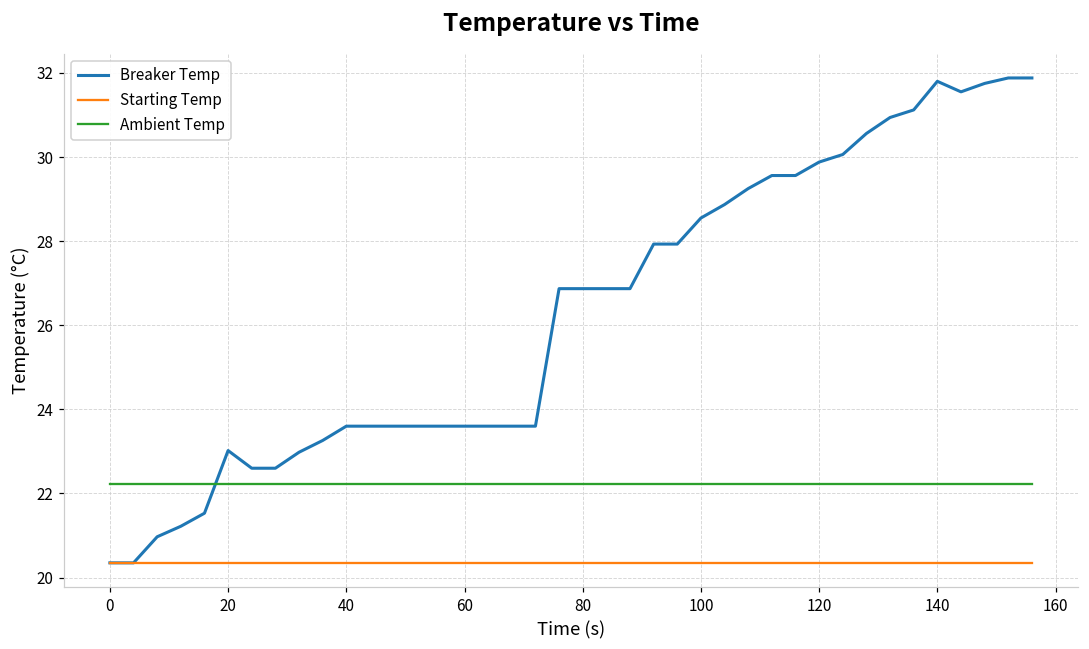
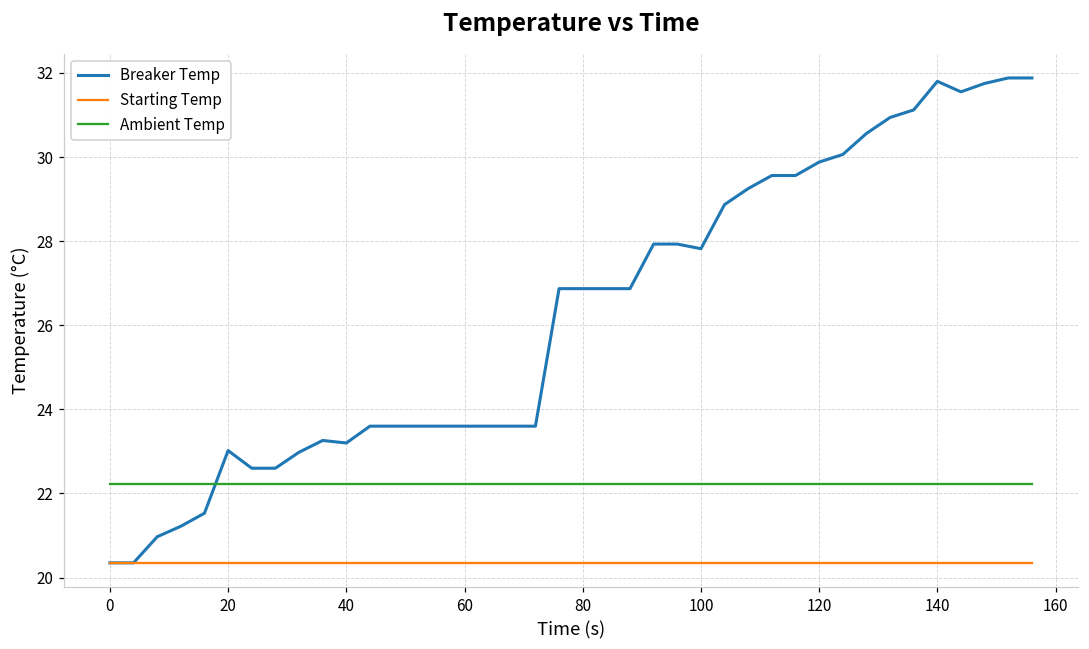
Breaker Temp, 40: 23.6 -> 23.2
Breaker Temp, 100: 28.6 -> 27.8
